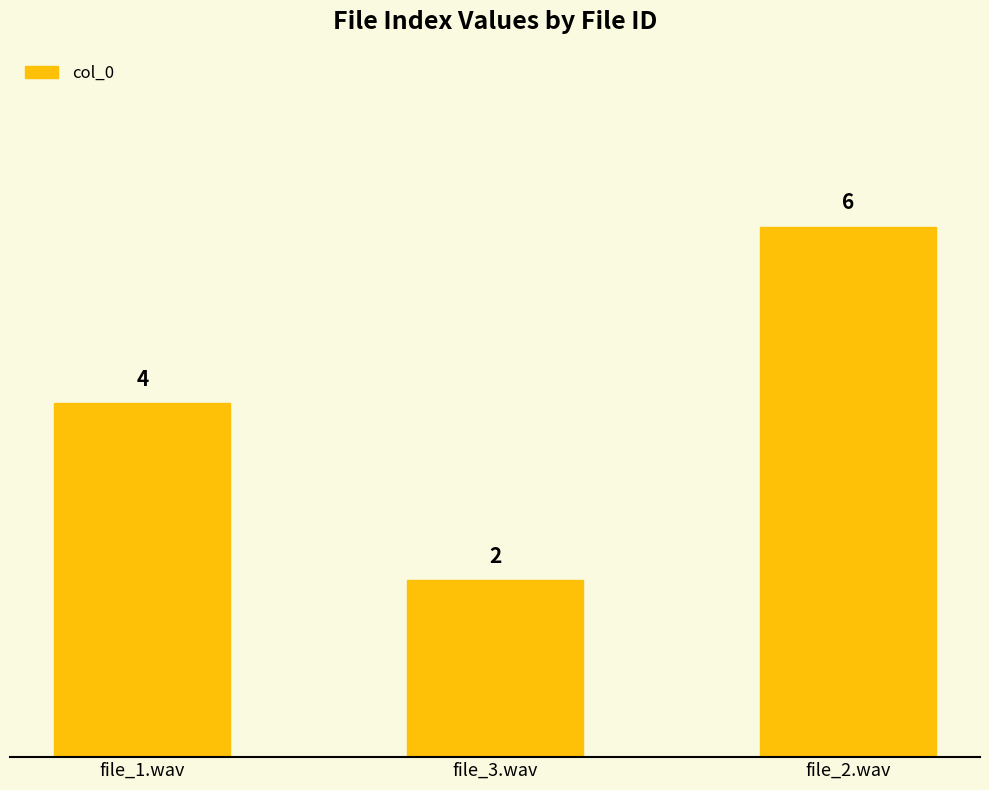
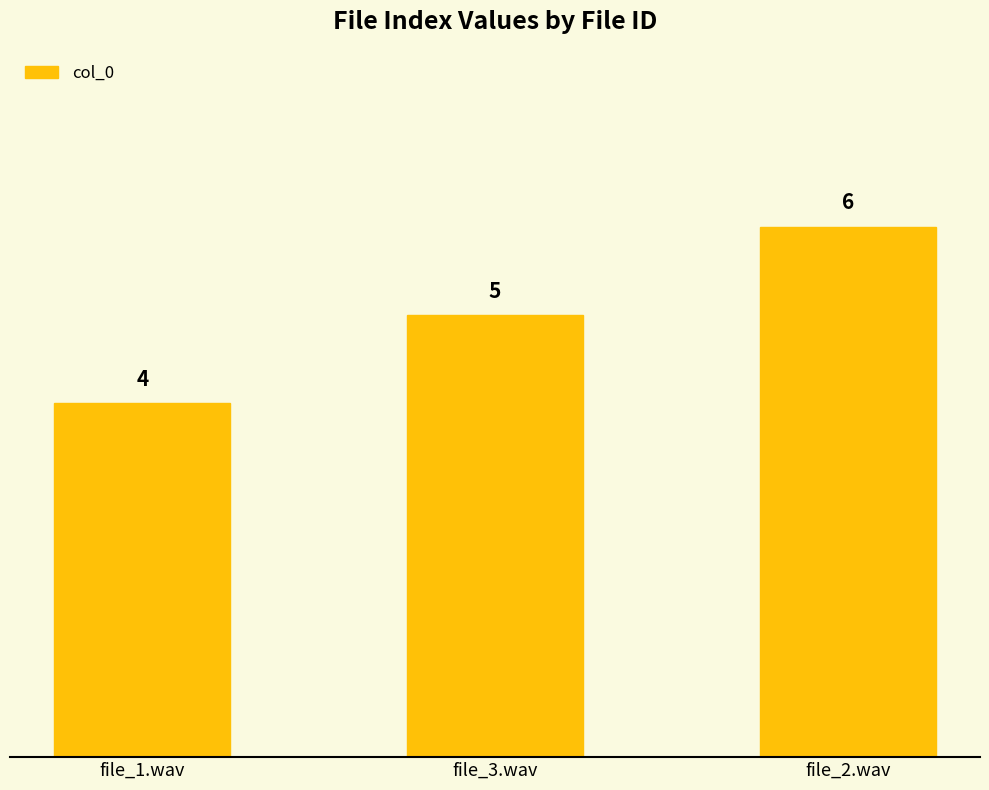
file_3.wav: 2 -> 5
